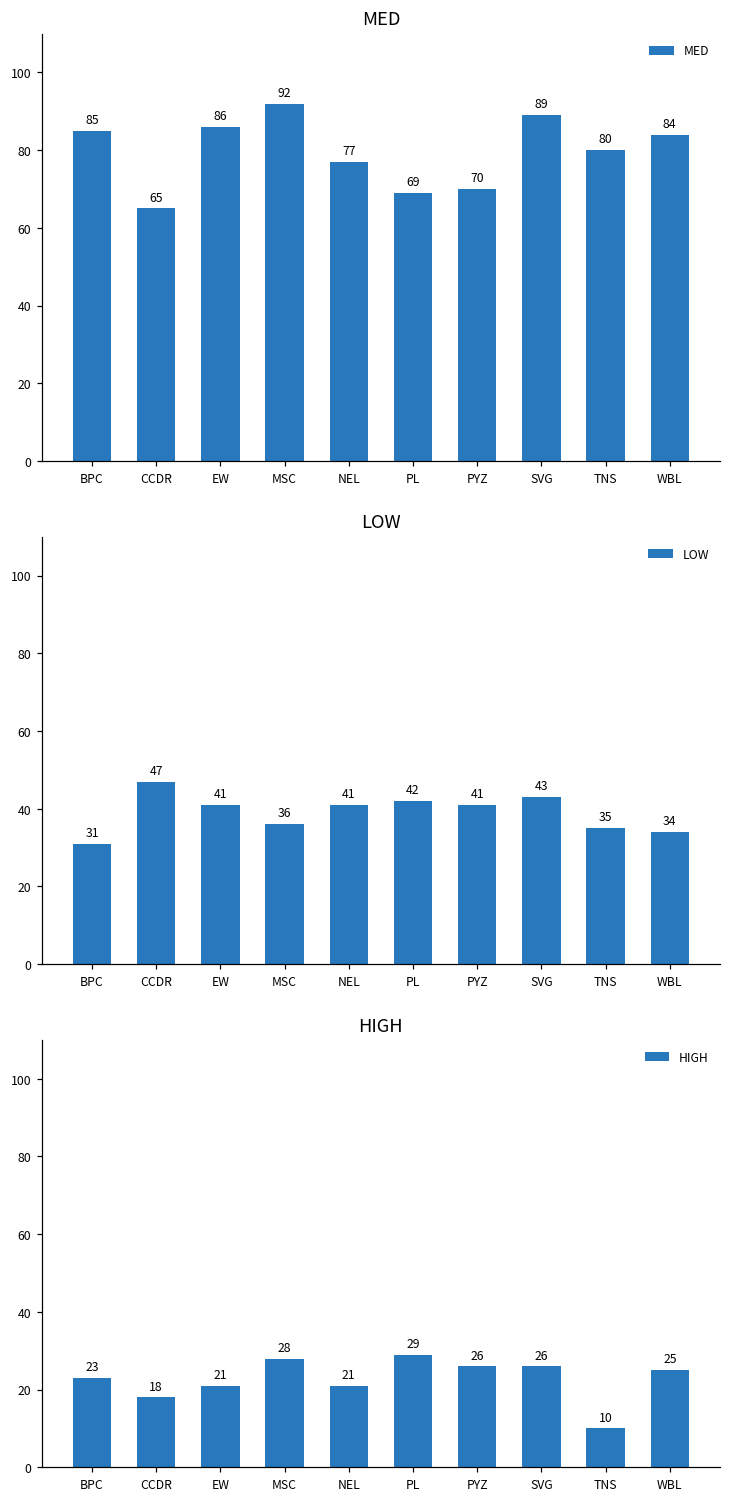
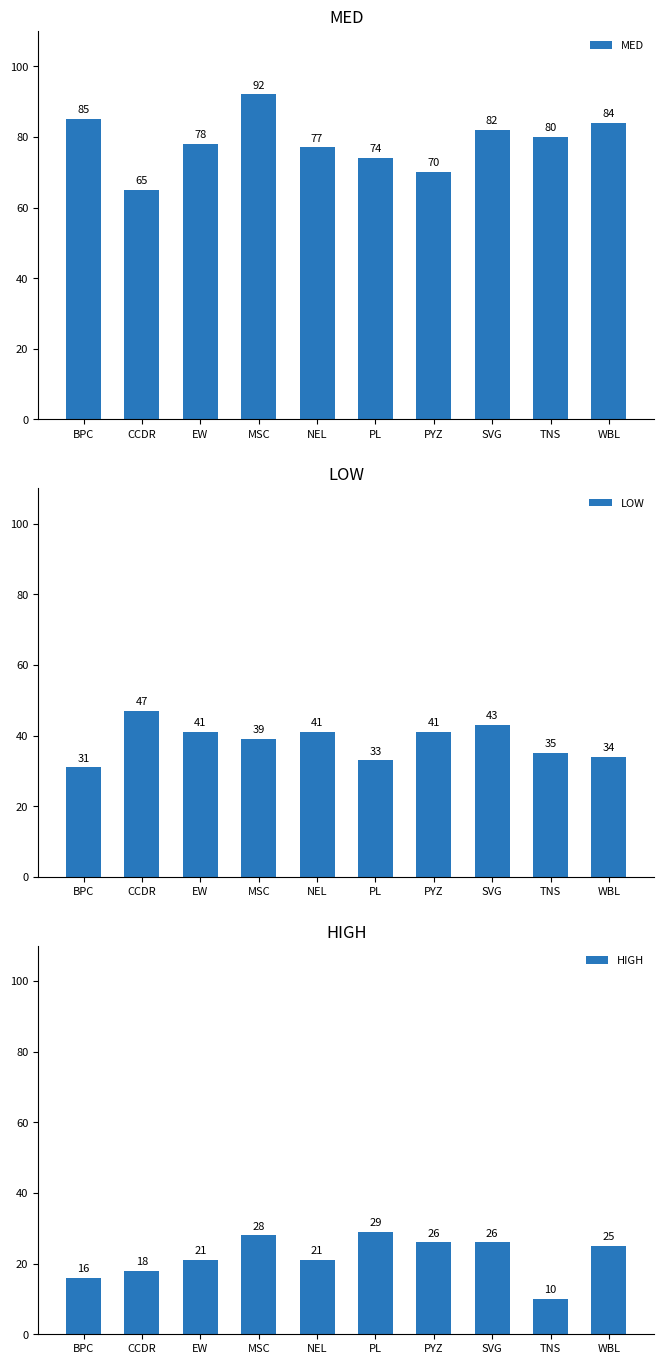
MED, EW: 86 -> 78
MED, PL: 69 -> 74
MED, SVG: 89 -> 82
LOW, MSC: 36 -> 39
LOW, PL: 42 -> 33
HIGH, BPC: 23 -> 16
